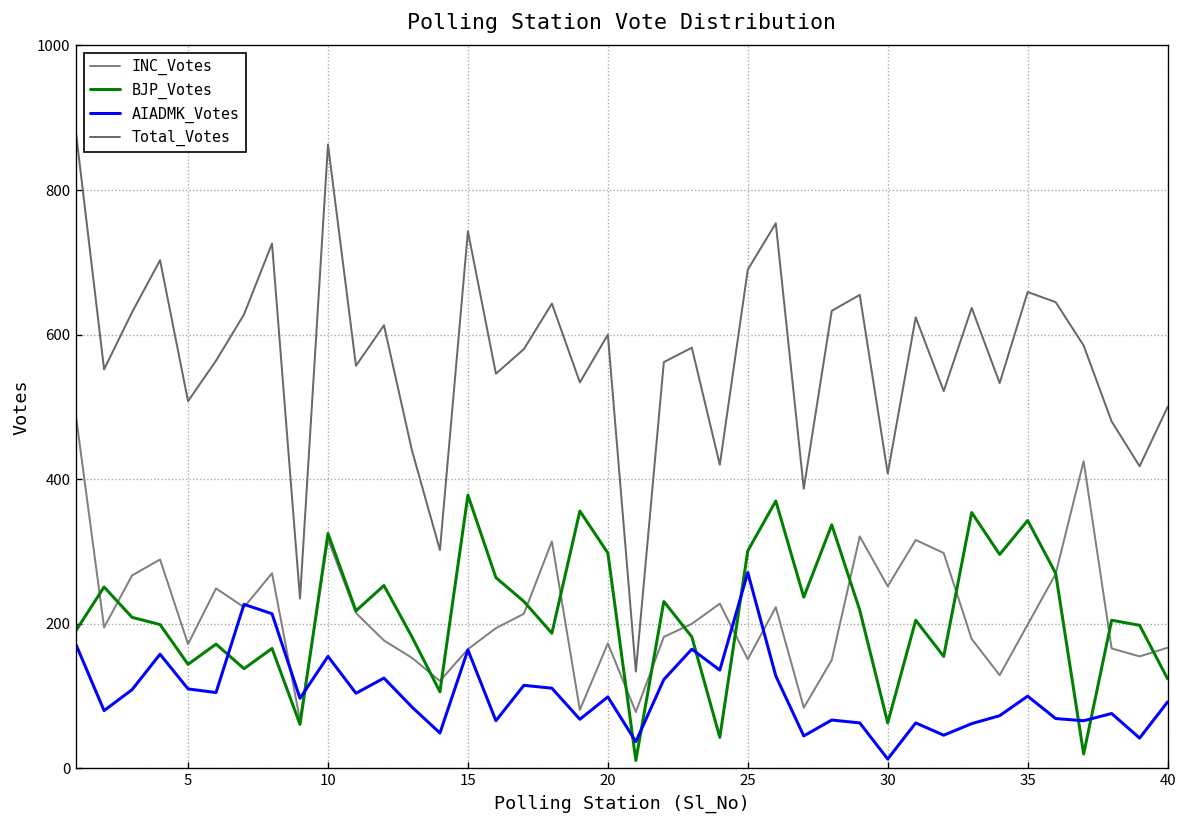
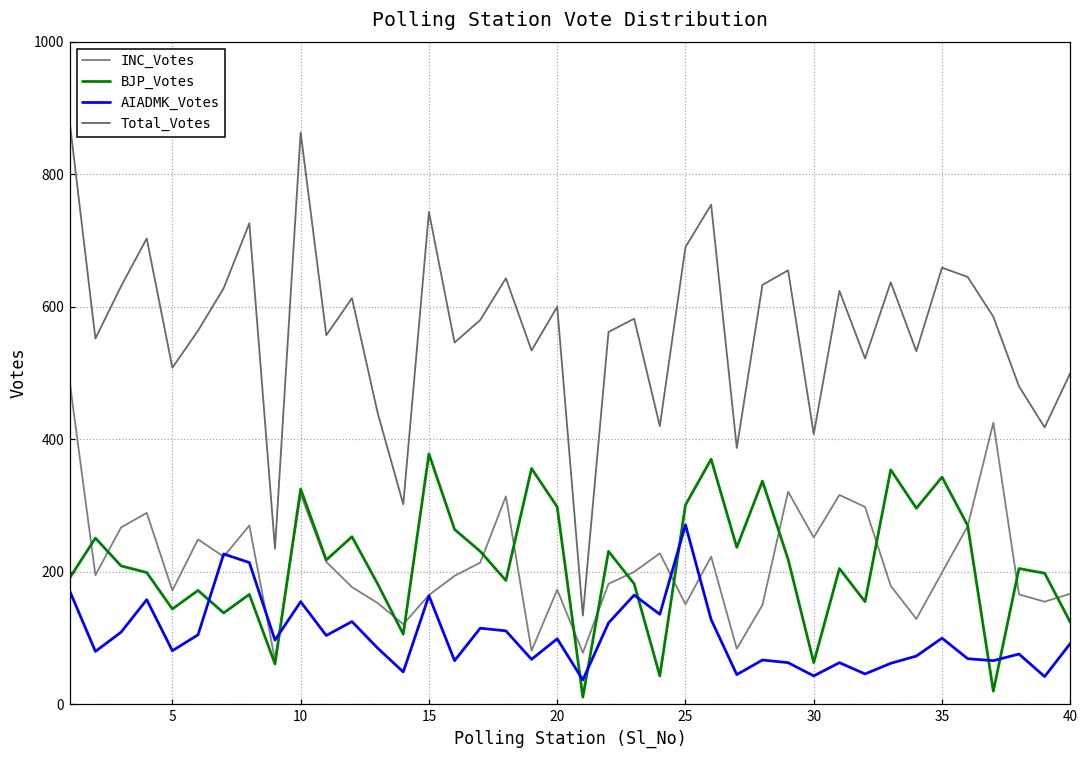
AIADMK_Votes, 5: 110 -> 80
AIADMK_Votes, 30: 10 -> 40
